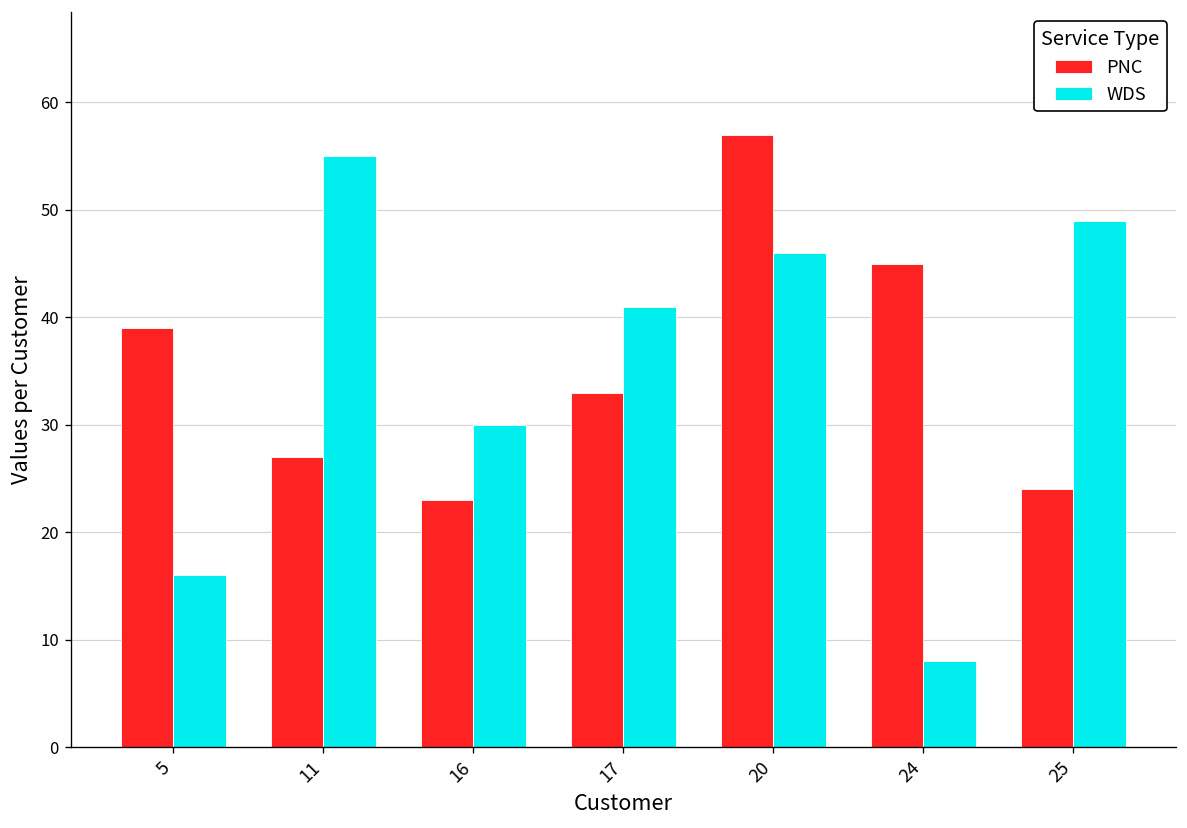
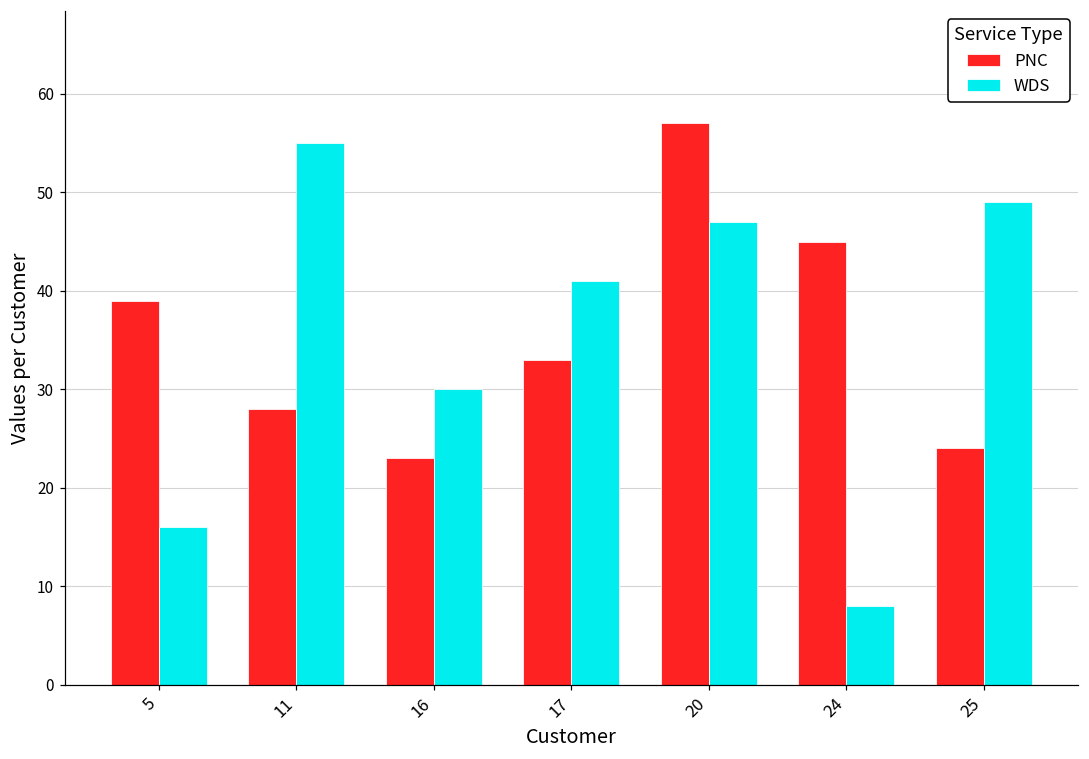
PNC, 11: 27 -> 28
WDS, 20: 46 -> 47
